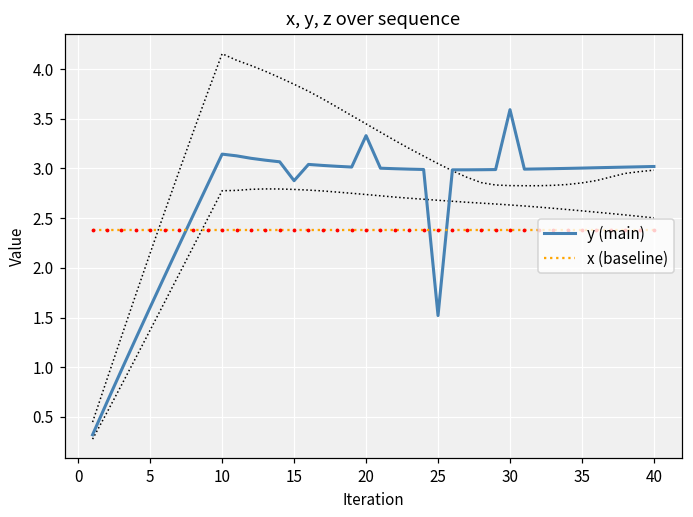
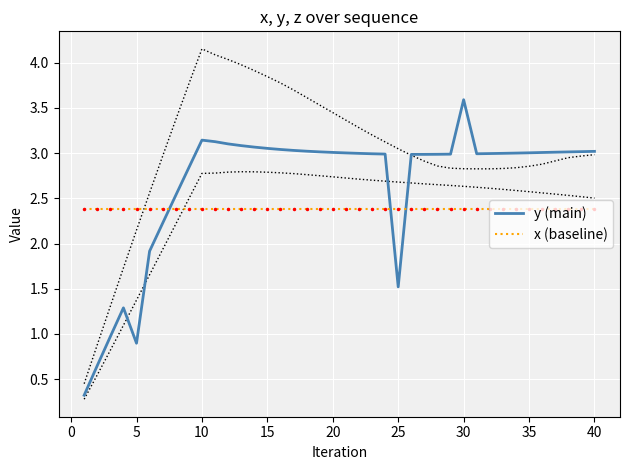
y (main), 5: 1.6 -> 0.9
y (main), 15: 2.9 -> 3.1
y (main), 20: 3.3 -> 3.0
